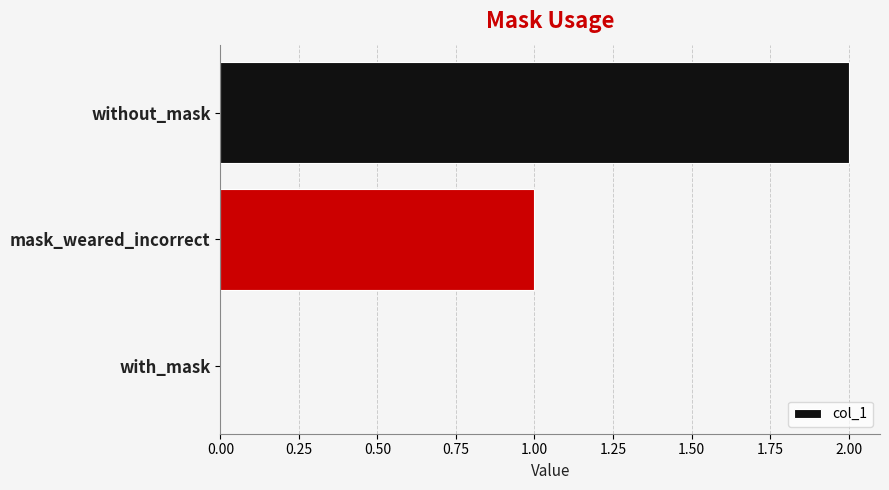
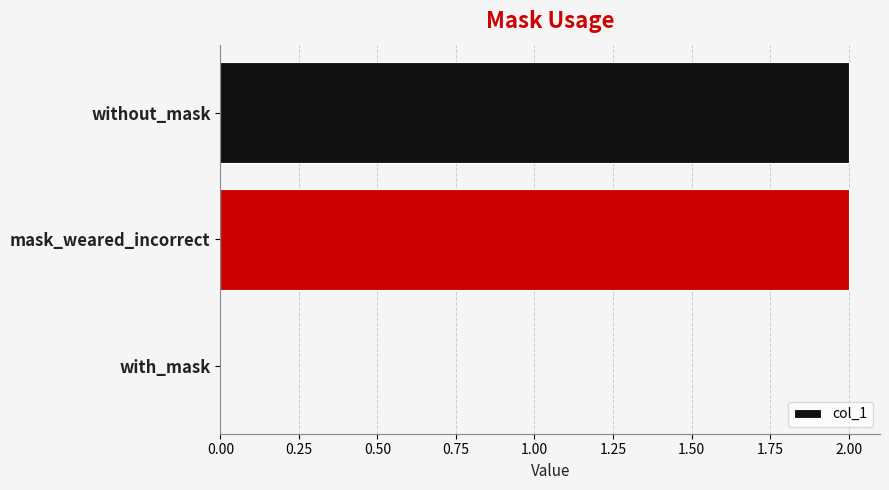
mask_weared_incorrect: 1 -> 2
